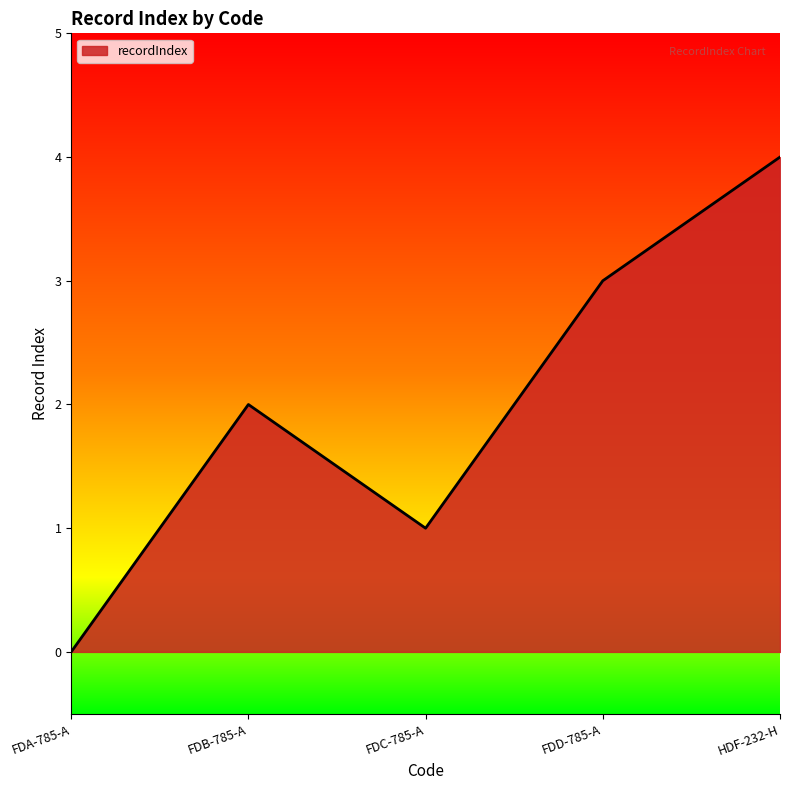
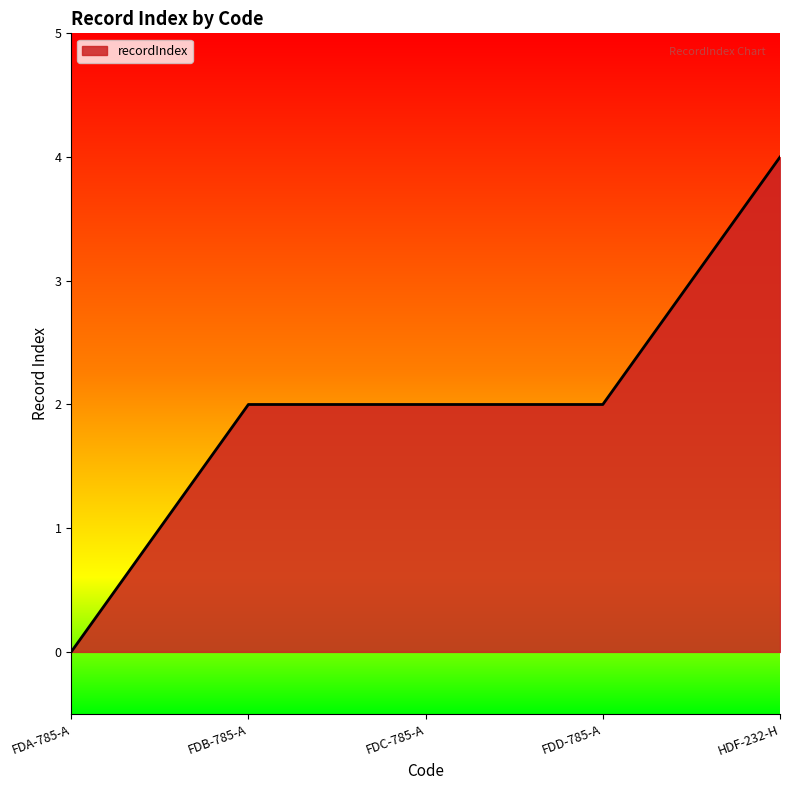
FDC-785-A: 1 -> 2
FDD-785-A: 3 -> 2
